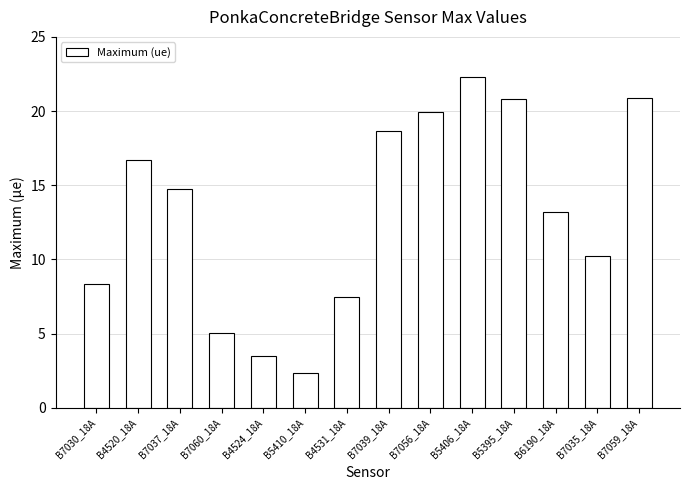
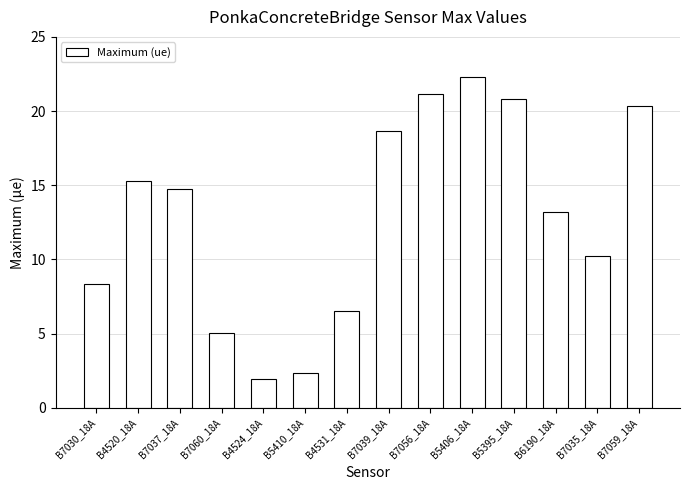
B4520_18A: 16.7 -> 15.3
B4524_18A: 3.5 -> 1.9
B4531_18A: 7.5 -> 6.5
B7056_18A: 19.9 -> 21.1
B7059_18A: 20.9 -> 20.4
